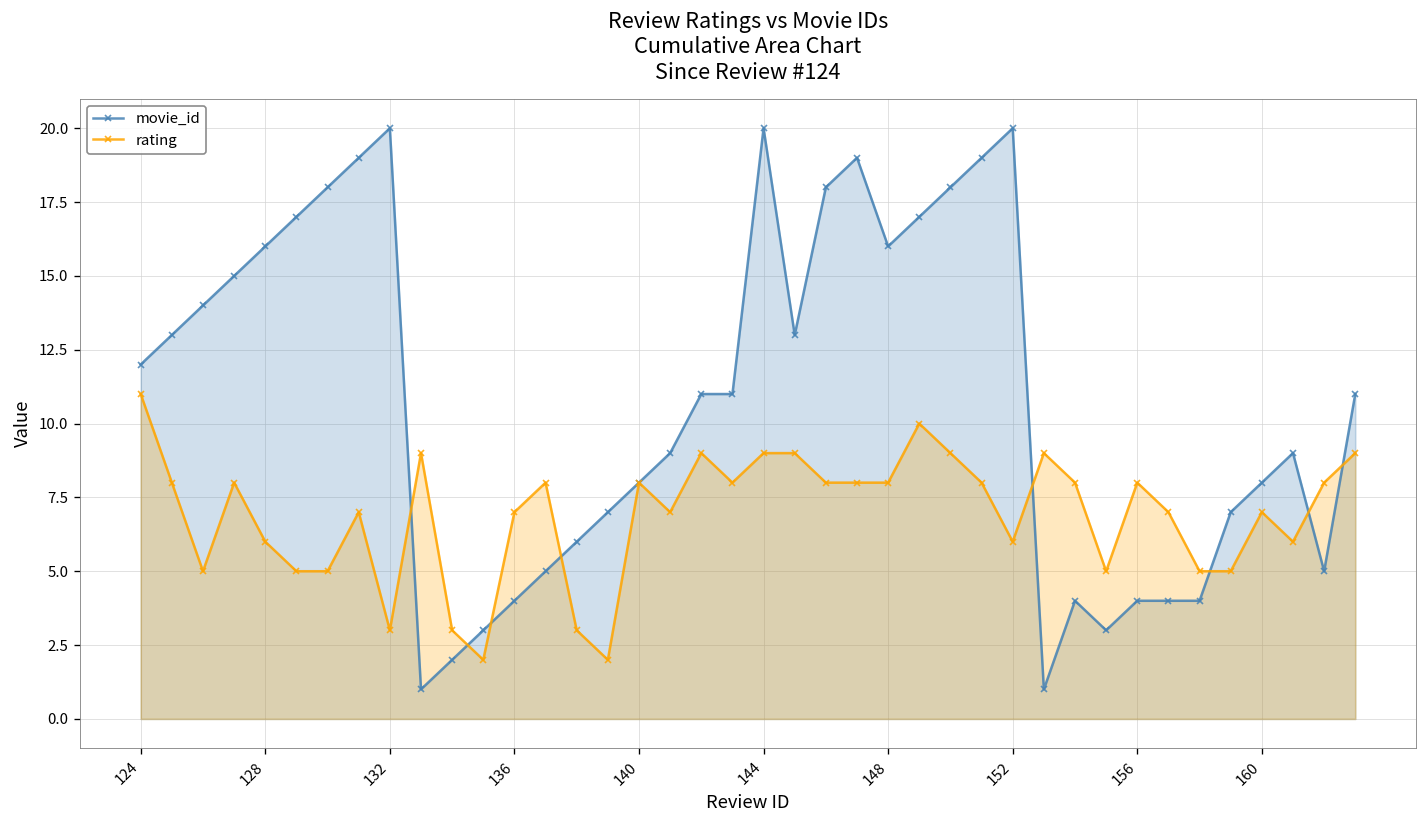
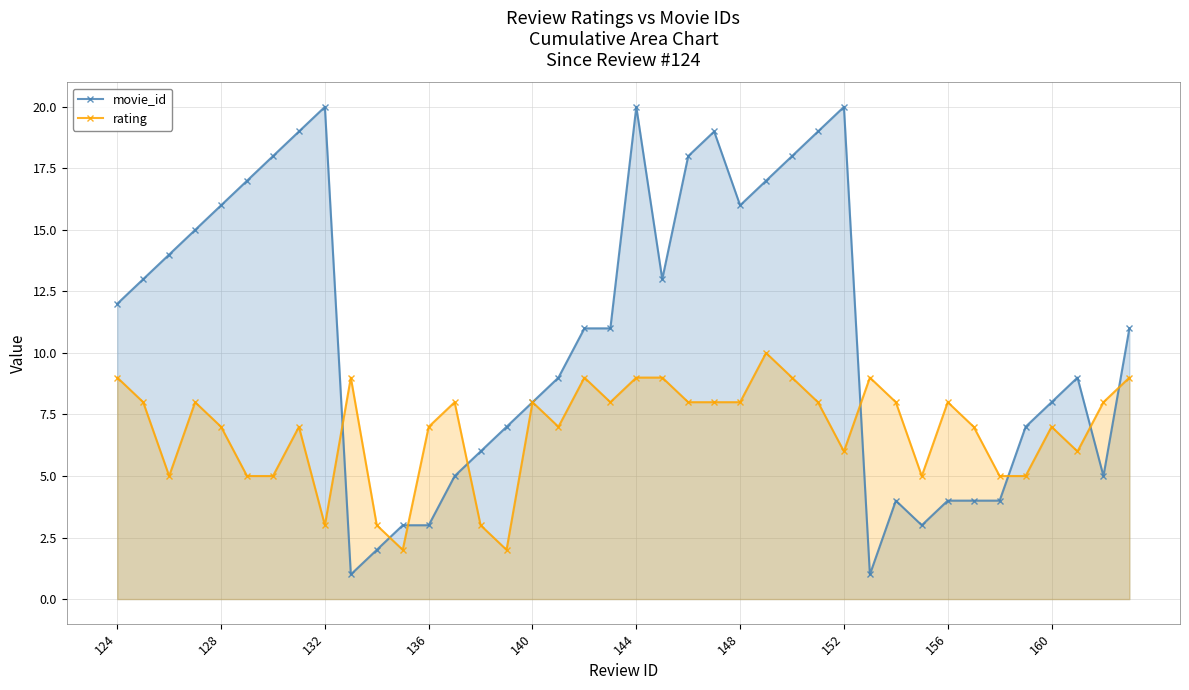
rating, 124: 11 -> 9
rating, 128: 6 -> 7
movie_id, 136: 4 -> 3
